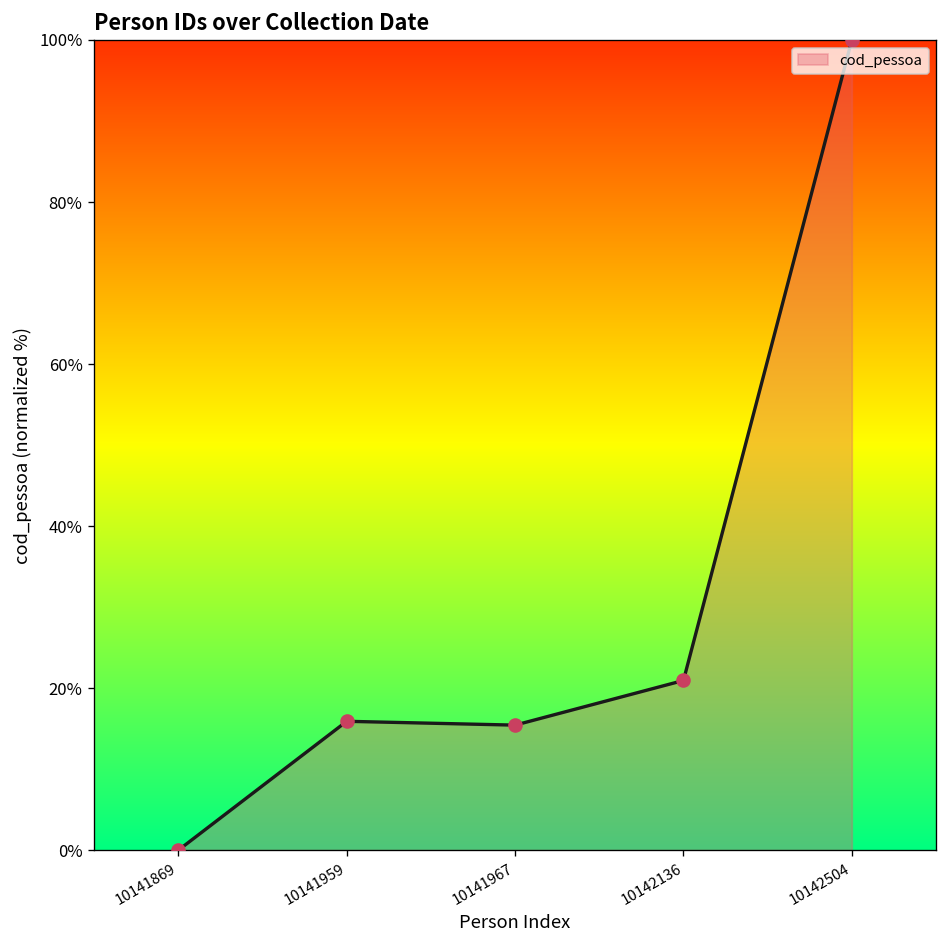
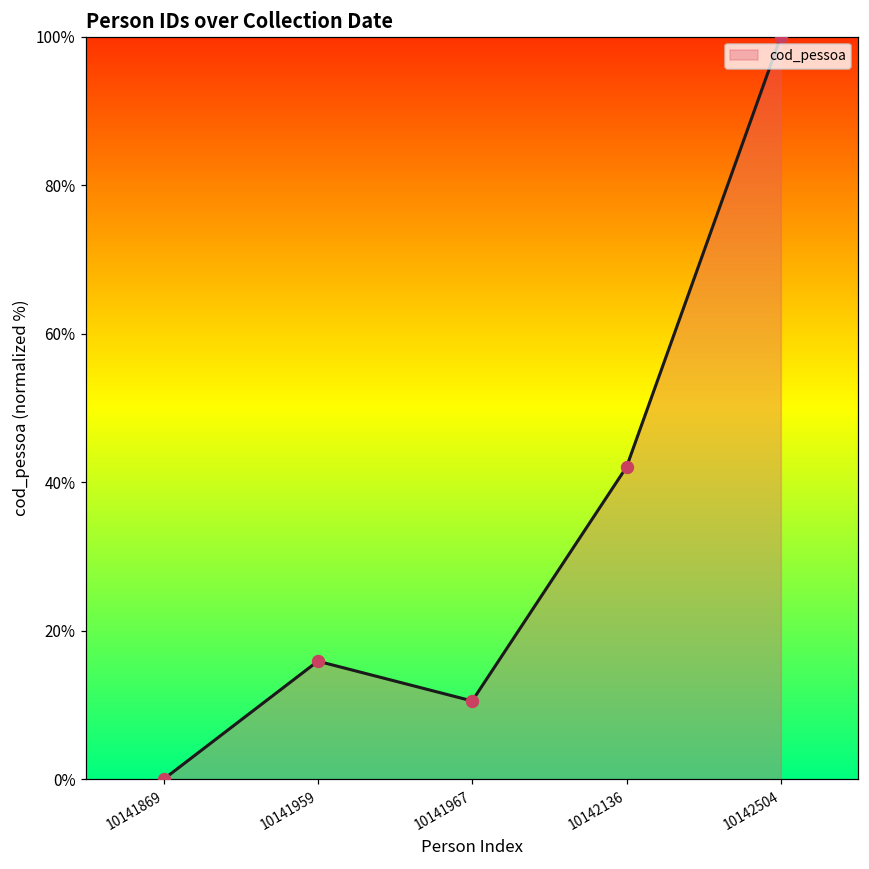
10141967: 15% -> 11%
10142136: 21% -> 42%
